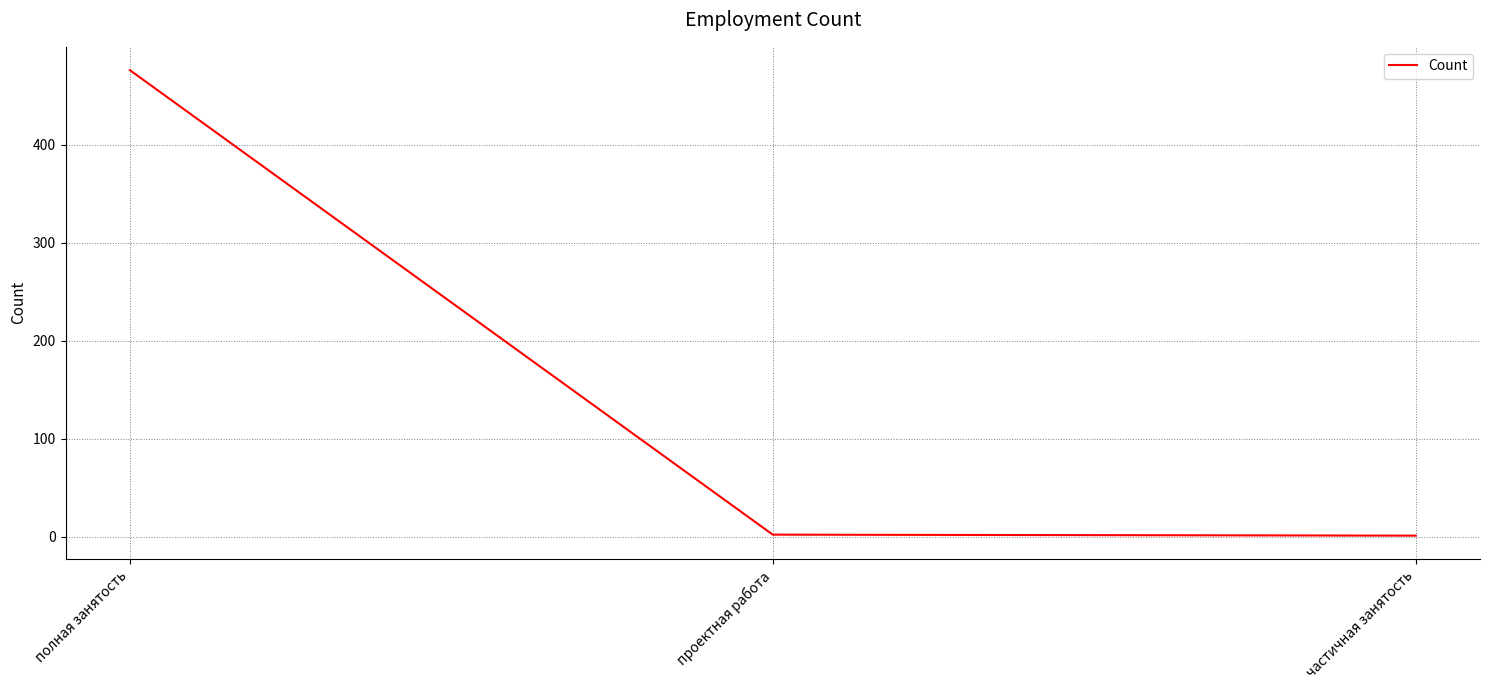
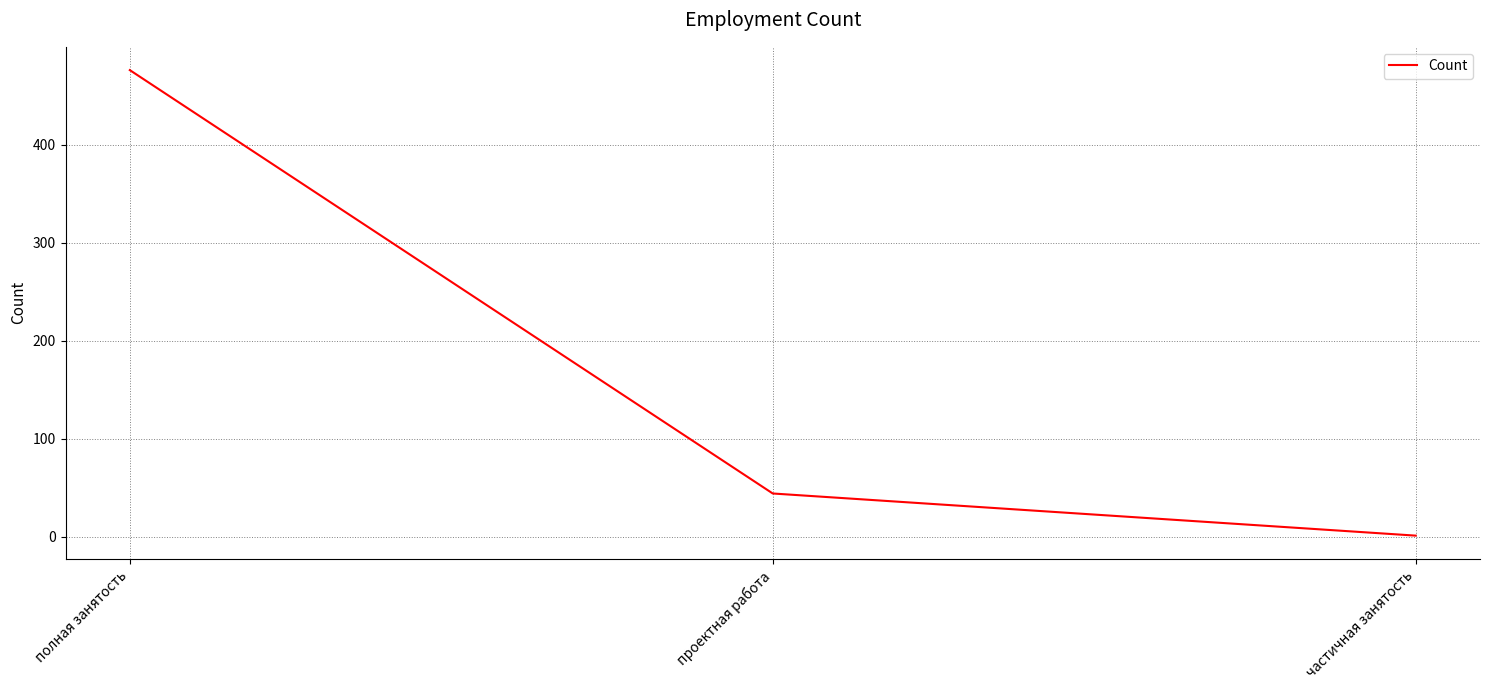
проектная работа: 0 -> 40
